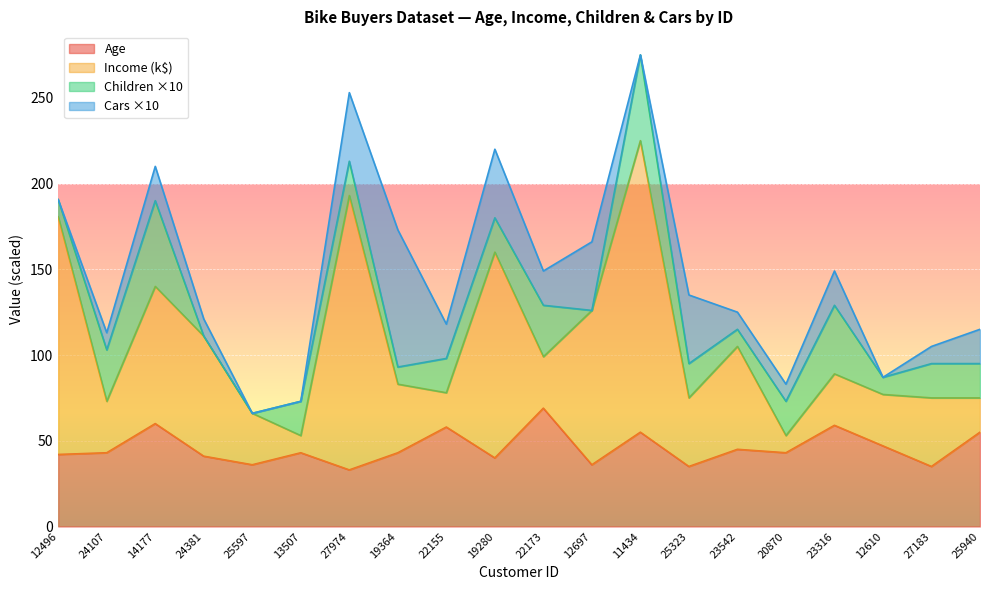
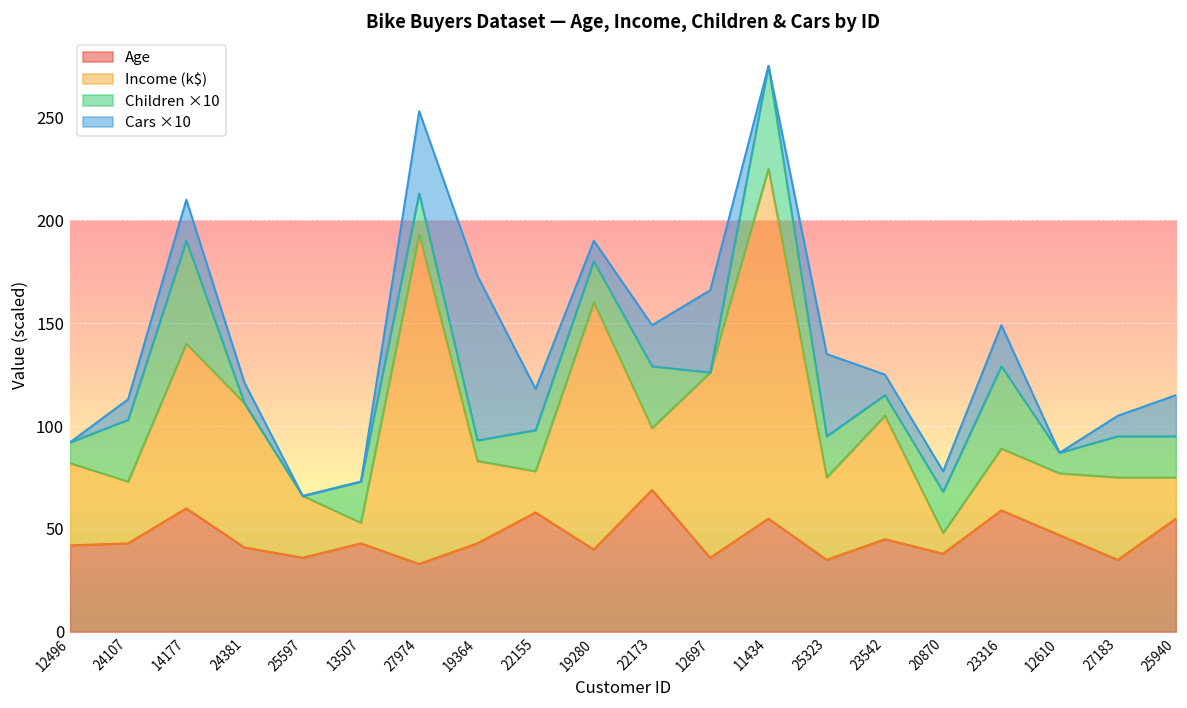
Income (k$), 12496: 139 -> 40
Cars ×10, 19280: 40 -> 10
Age, 20870: 43 -> 38
